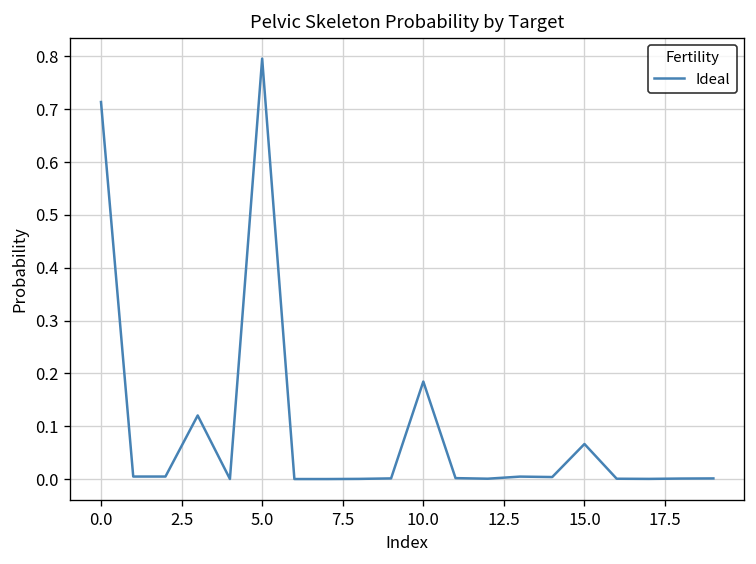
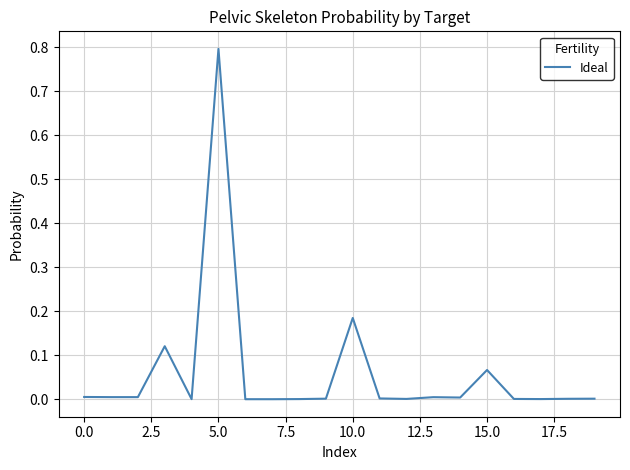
0.0: 0.71 -> 0.01
